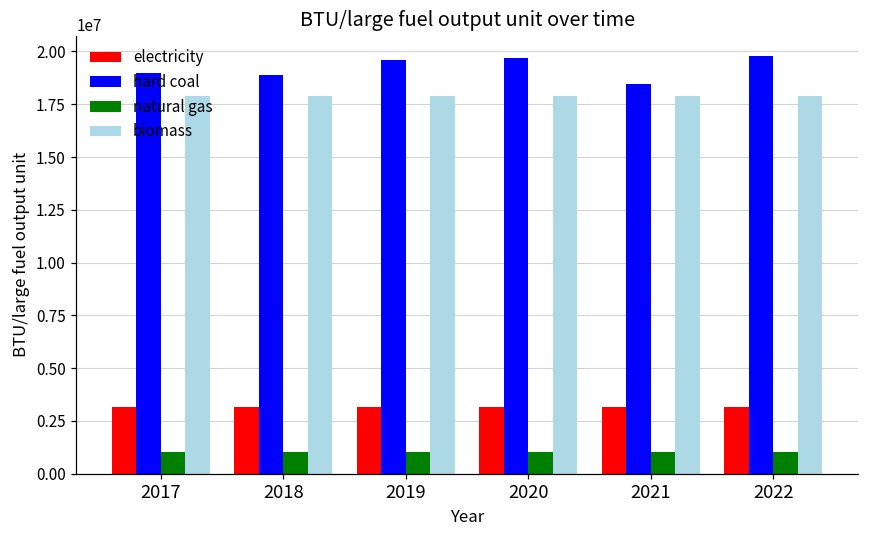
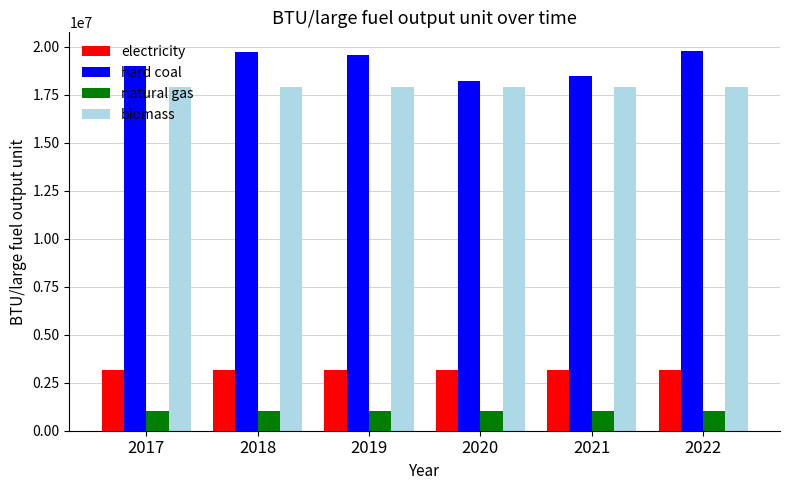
hard coal, 2018: 18900000 -> 19700000
hard coal, 2020: 19700000 -> 18200000
